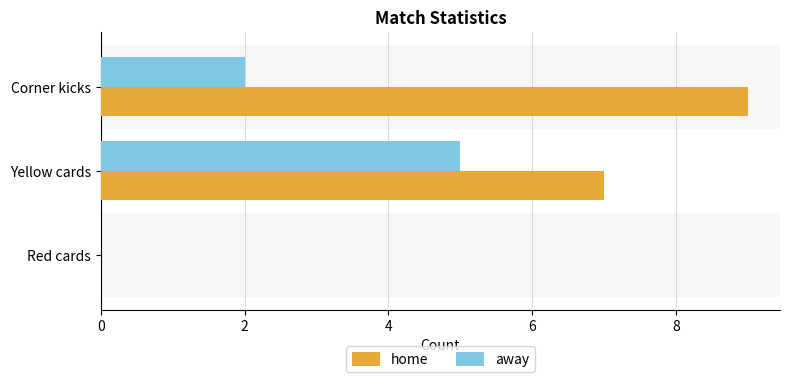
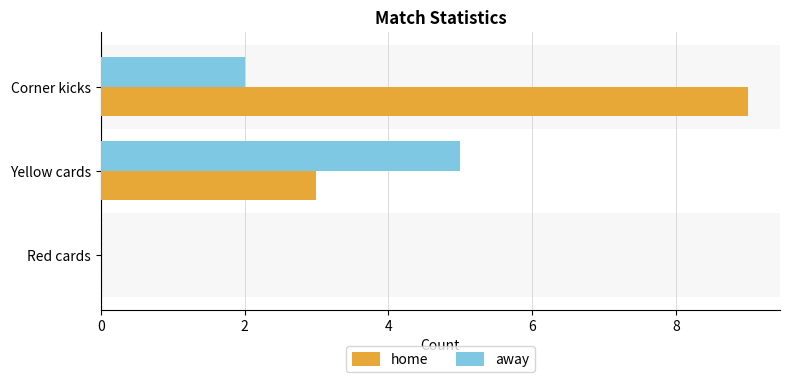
home, Yellow cards: 7 -> 3
